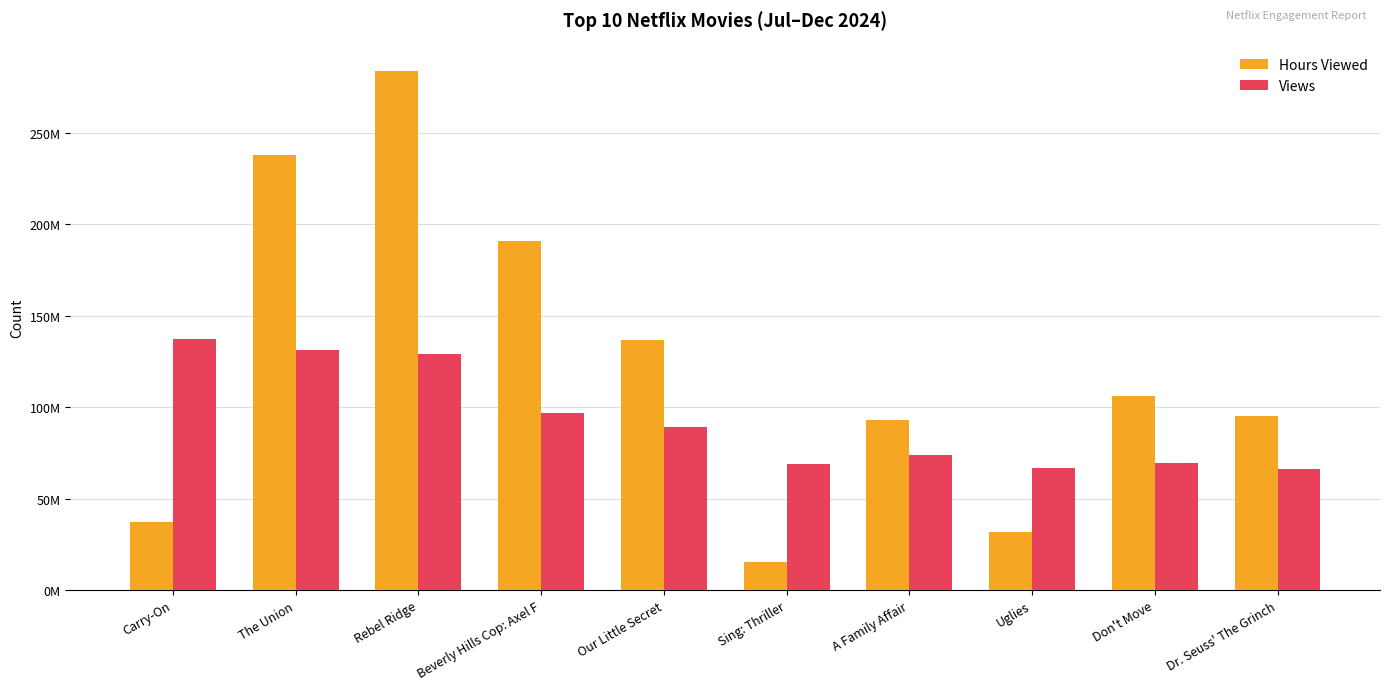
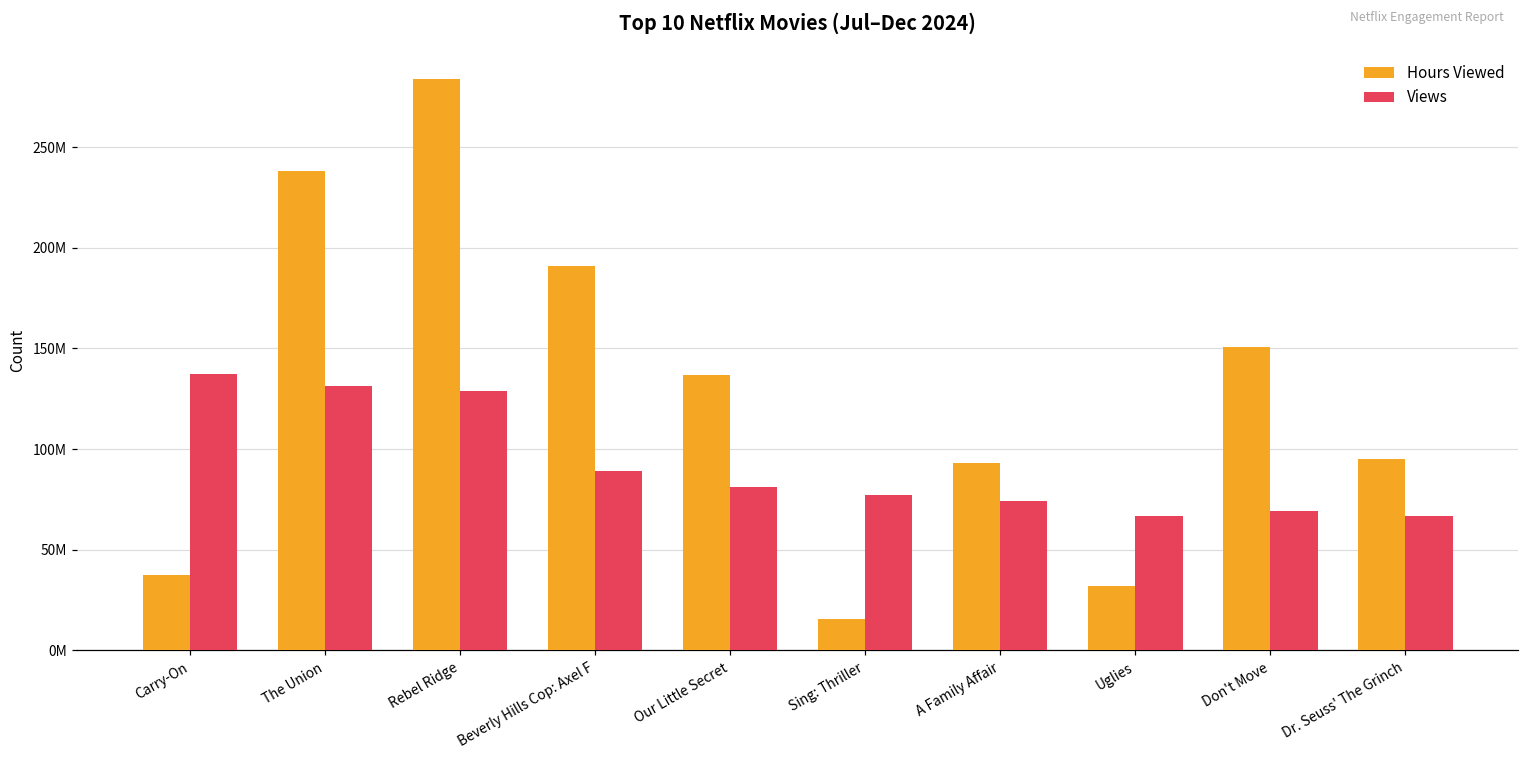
Views, Beverly Hills Cop: Axel F: 97000000 -> 89000000
Views, Our Little Secret: 89000000 -> 81000000
Views, Sing: Thriller: 69000000 -> 77000000
Hours Viewed, Don't Move: 106000000 -> 151000000
